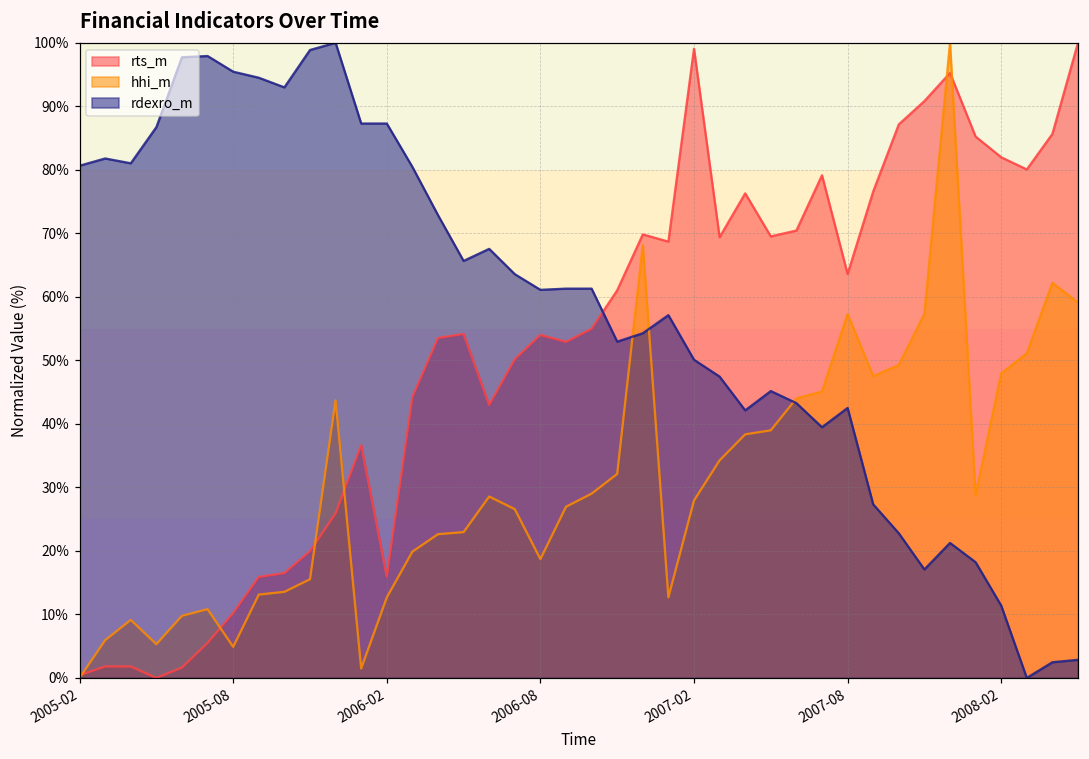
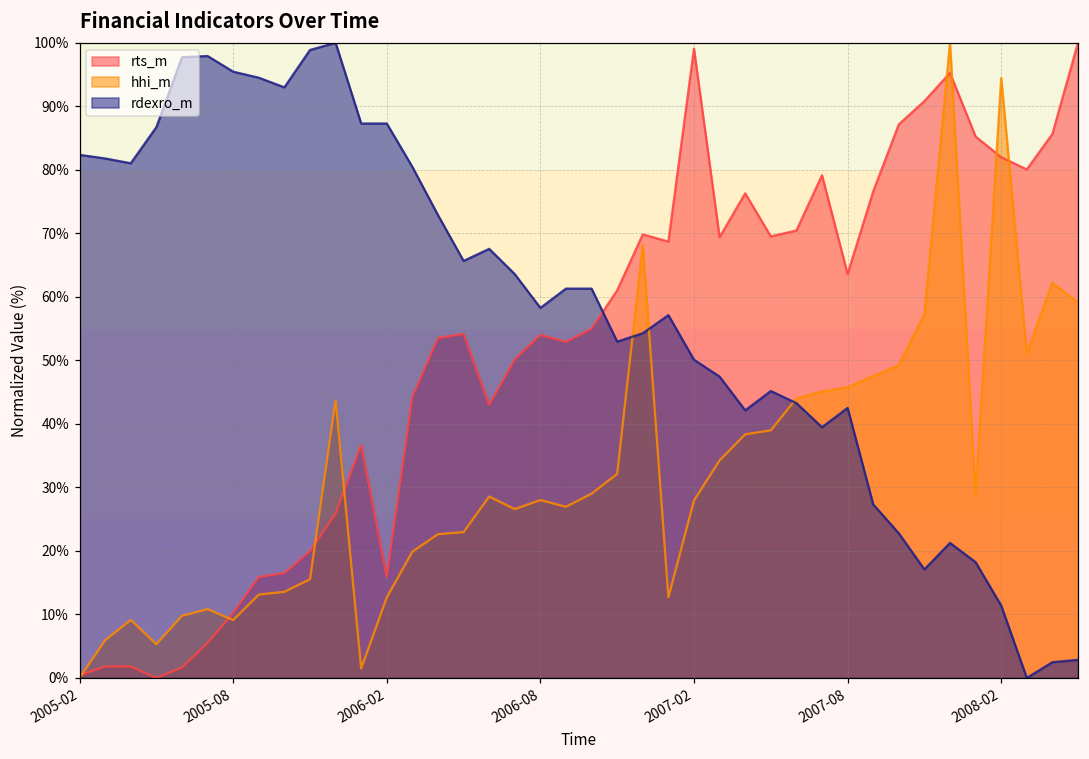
rdexro_m, 2005-02: 81% -> 82%
hhi_m, 2005-08: 5% -> 9%
hhi_m, 2006-08: 19% -> 28%
rdexro_m, 2006-08: 61% -> 58%
hhi_m, 2007-08: 57% -> 46%
hhi_m, 2008-02: 48% -> 94%
